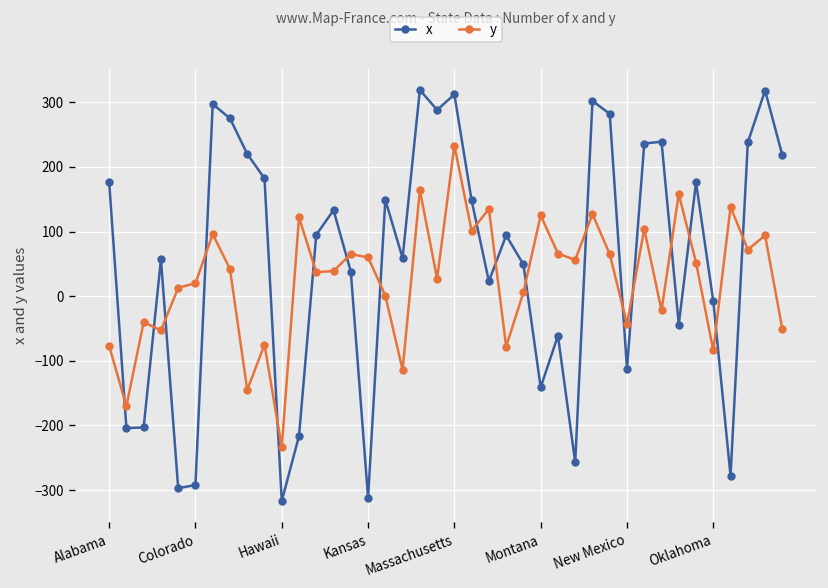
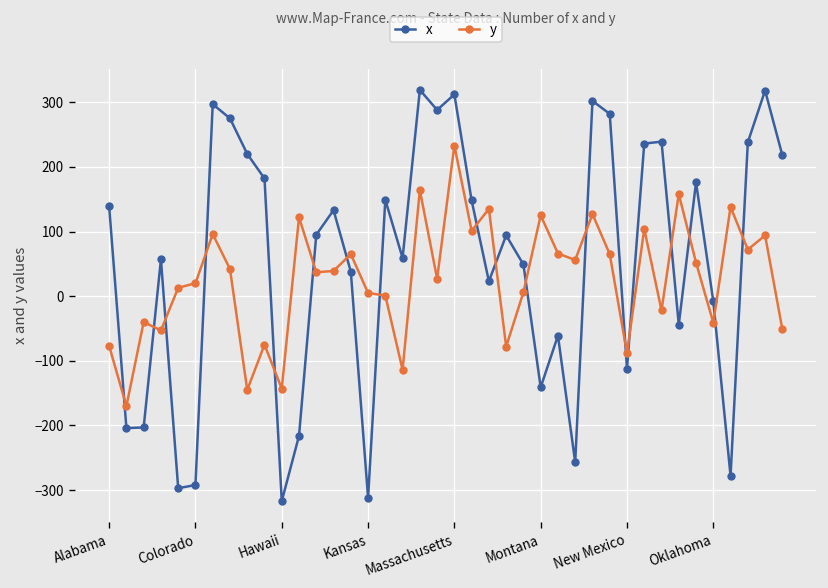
x, Alabama: 180 -> 140
y, Hawaii: -230 -> -140
y, Kansas: 60 -> 10
y, New Mexico: -40 -> -90
y, Oklahoma: -80 -> -40
